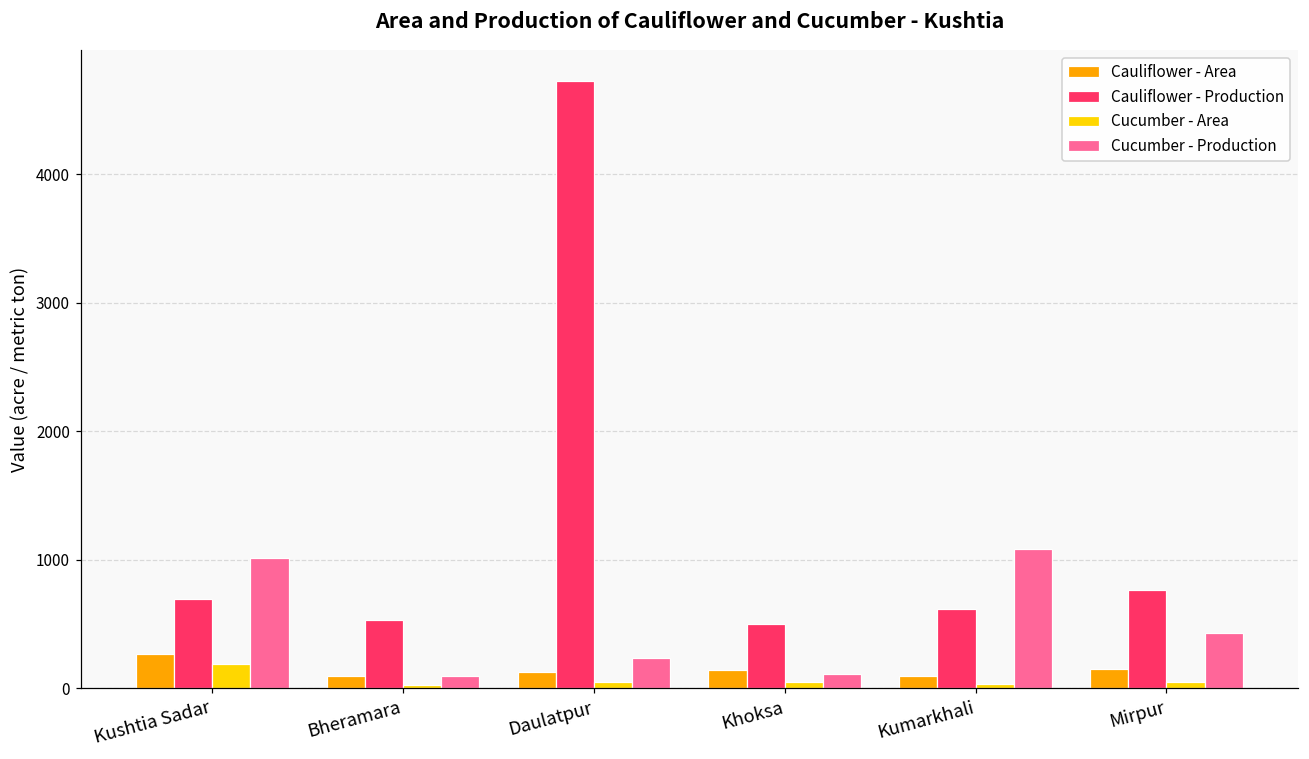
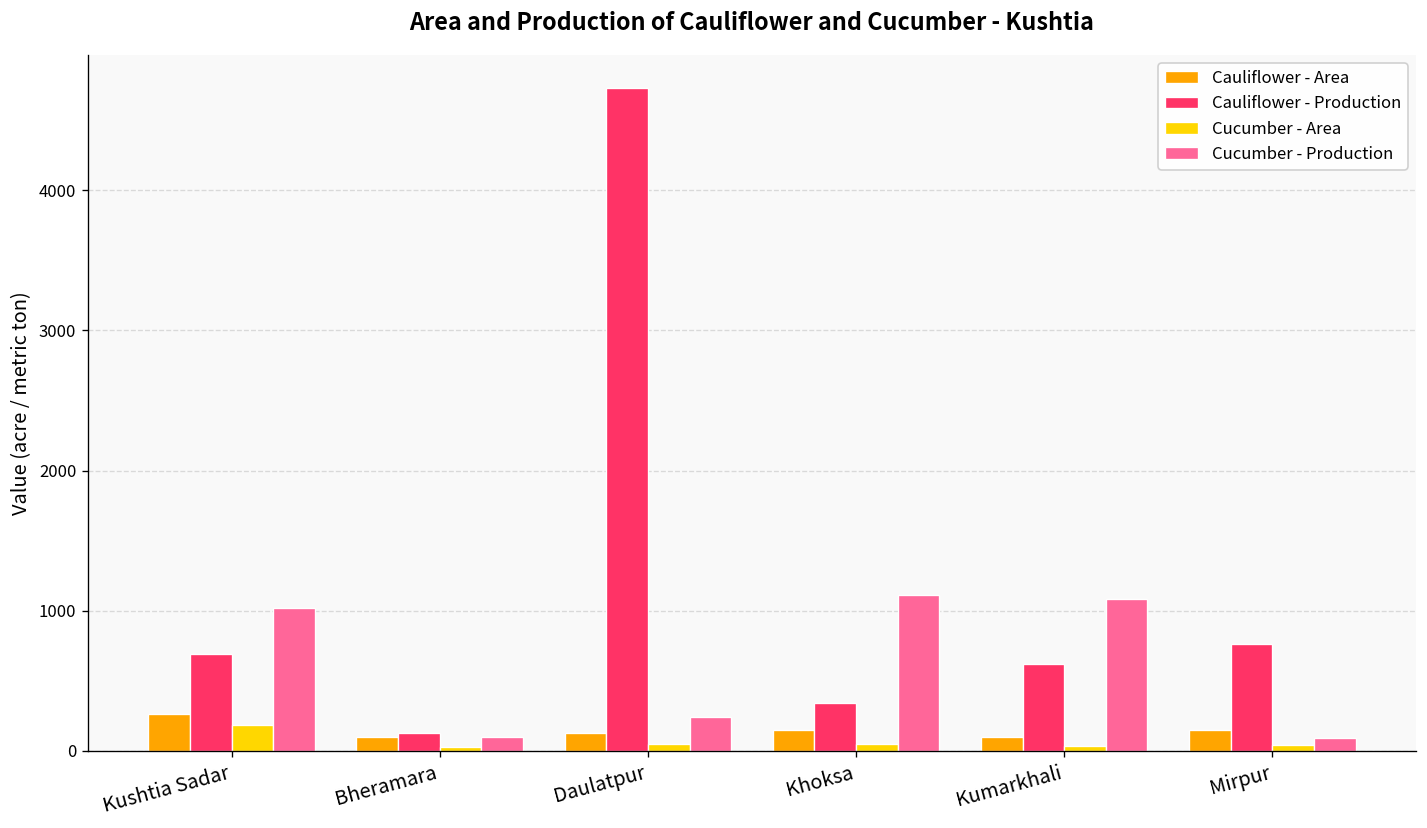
Cauliflower - Production, Bheramara: 530 -> 130
Cauliflower - Production, Khoksa: 500 -> 340
Cucumber - Production, Khoksa: 120 -> 1110
Cucumber - Production, Mirpur: 430 -> 90
